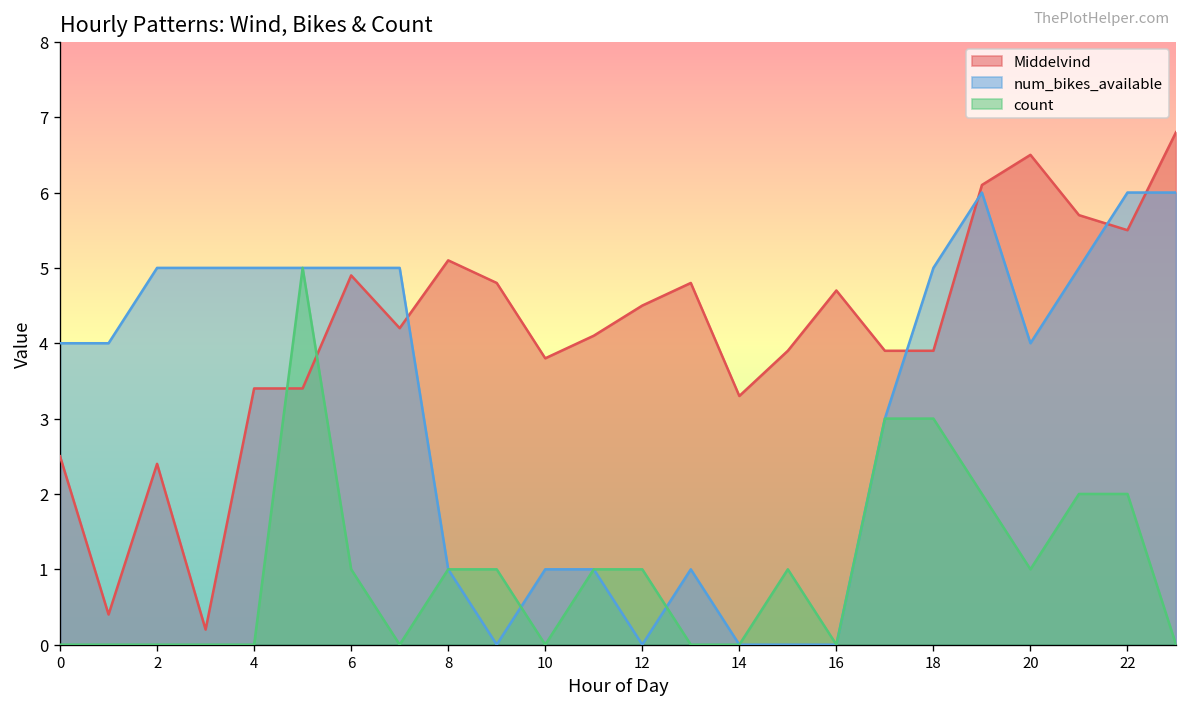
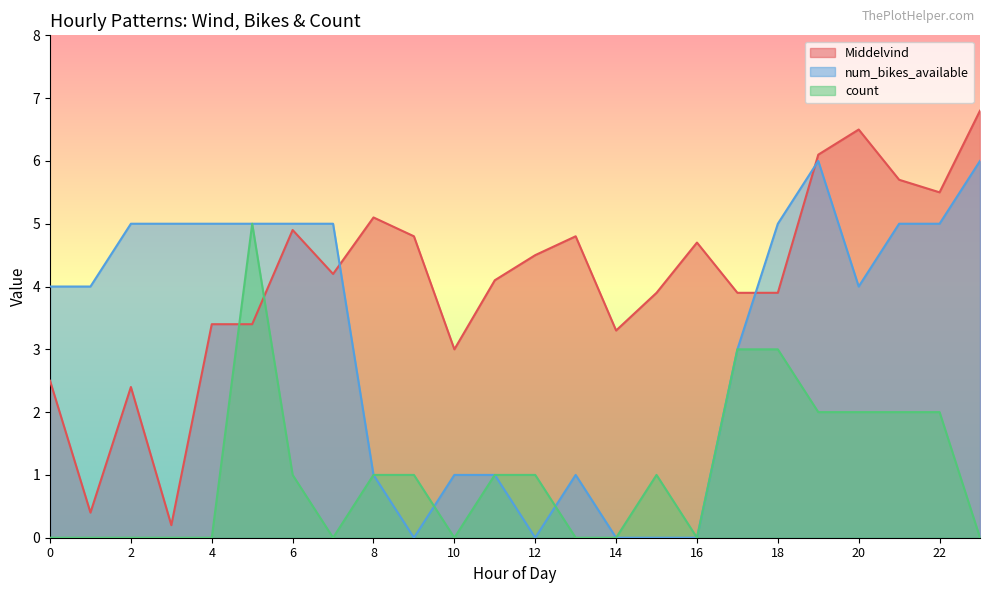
Middelvind, 10: 3.8 -> 3.0
count, 20: 1 -> 2
num_bikes_available, 22: 6 -> 5
